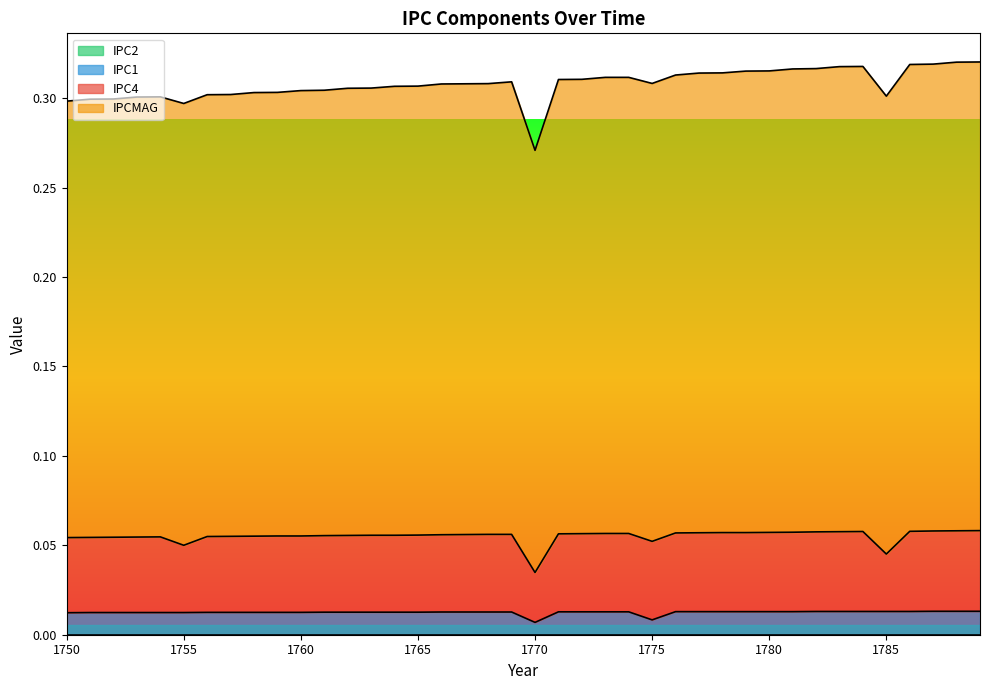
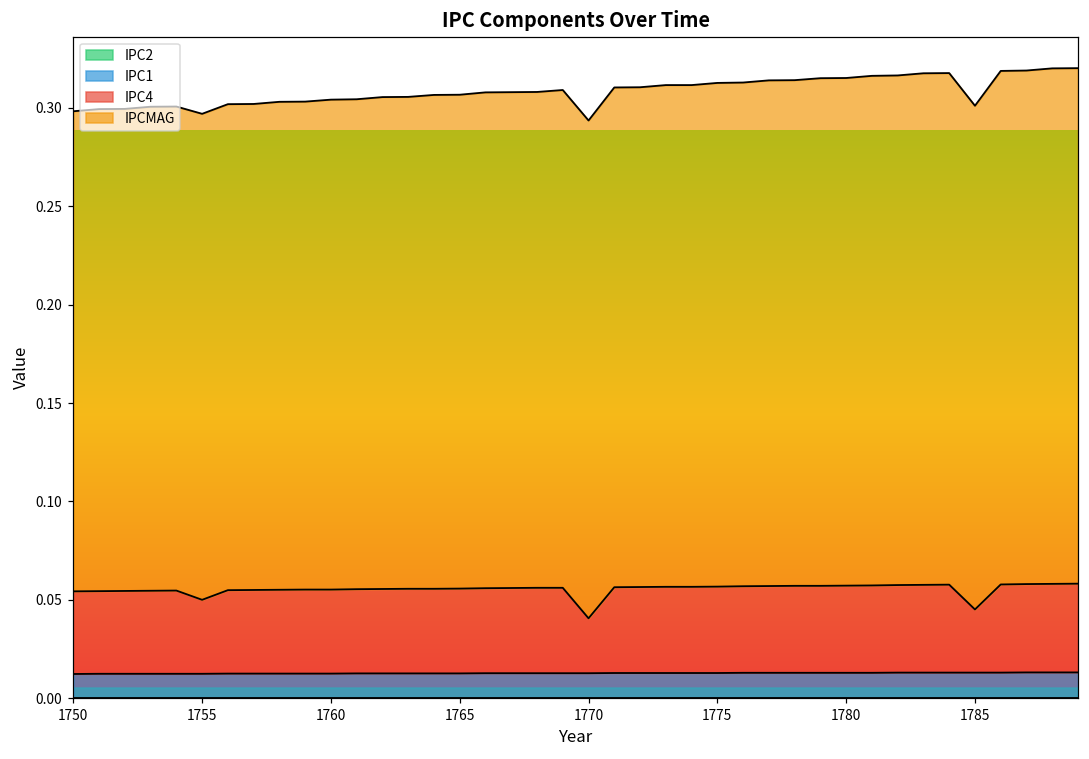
IPC1, 1770: 0.007 -> 0.013
IPCMAG, 1770: 0.236 -> 0.253
IPC1, 1775: 0.008 -> 0.013
